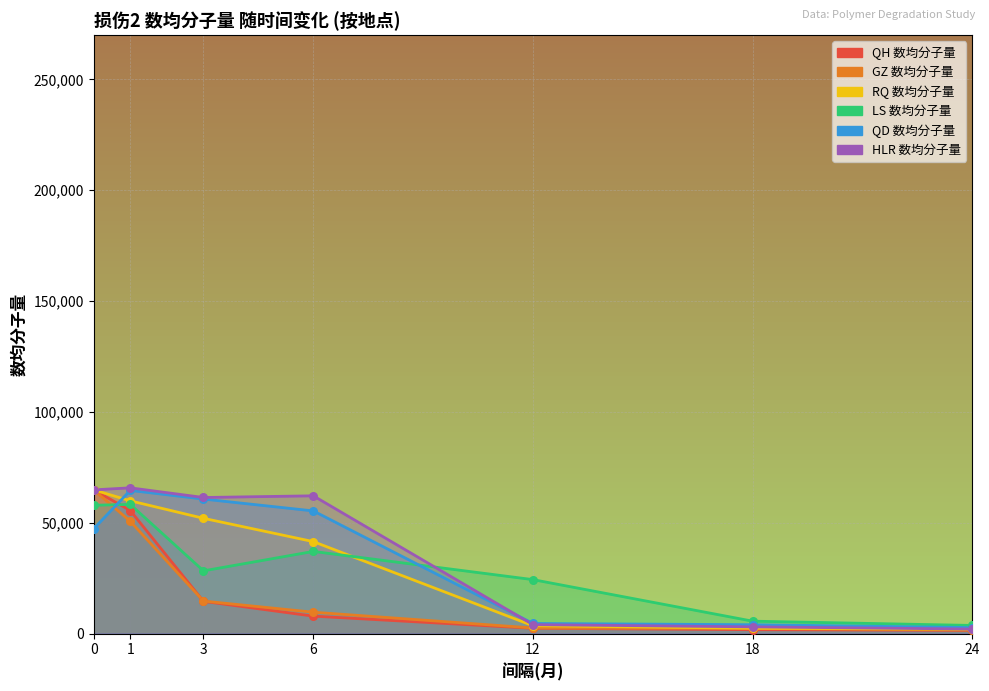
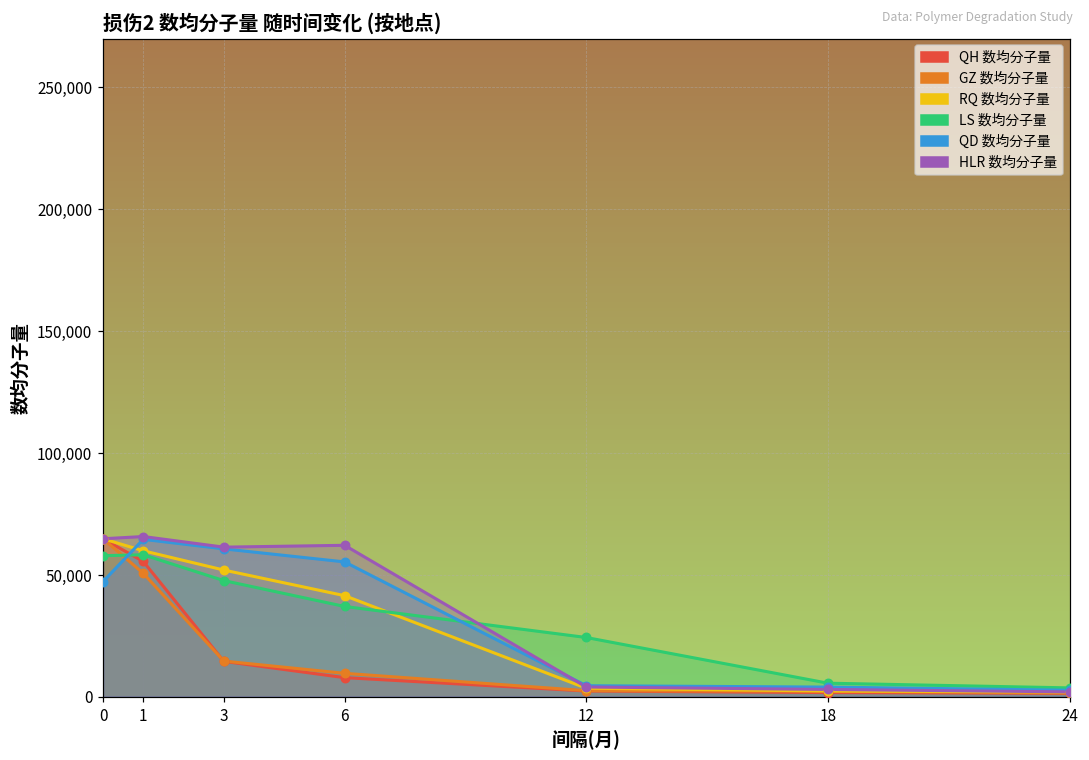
LS 数均分子量, 3: 28,000 -> 48,000
